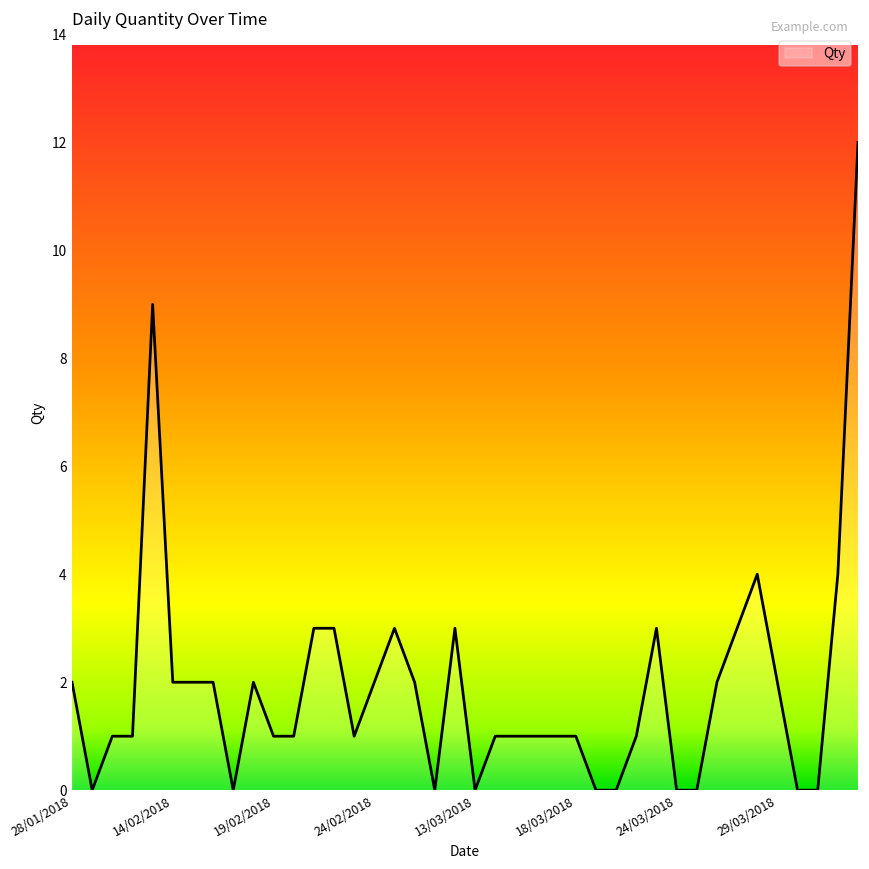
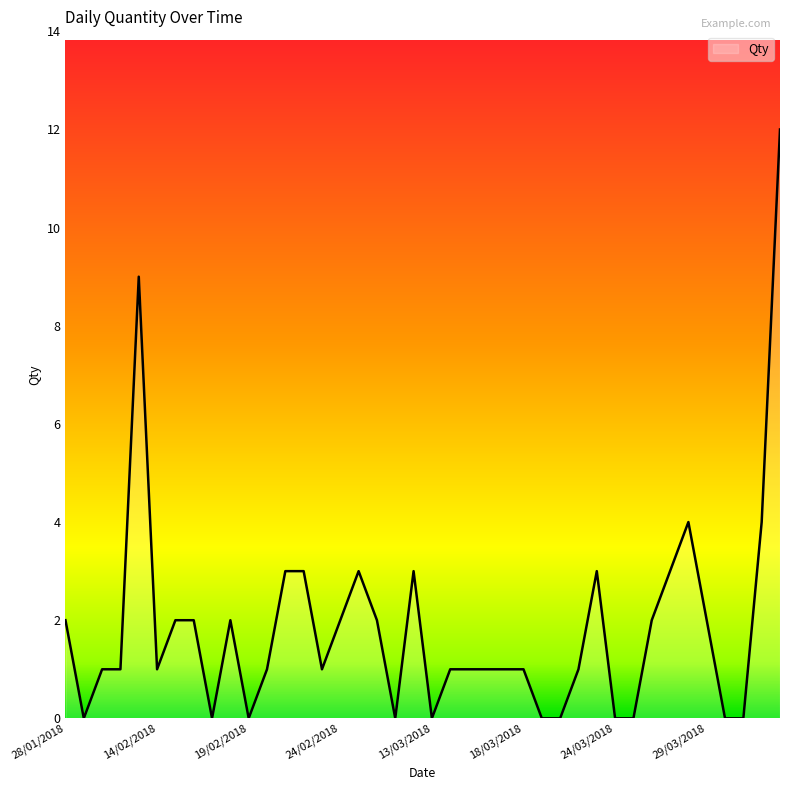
14/02/2018: 2 -> 1
19/02/2018: 1 -> 0
